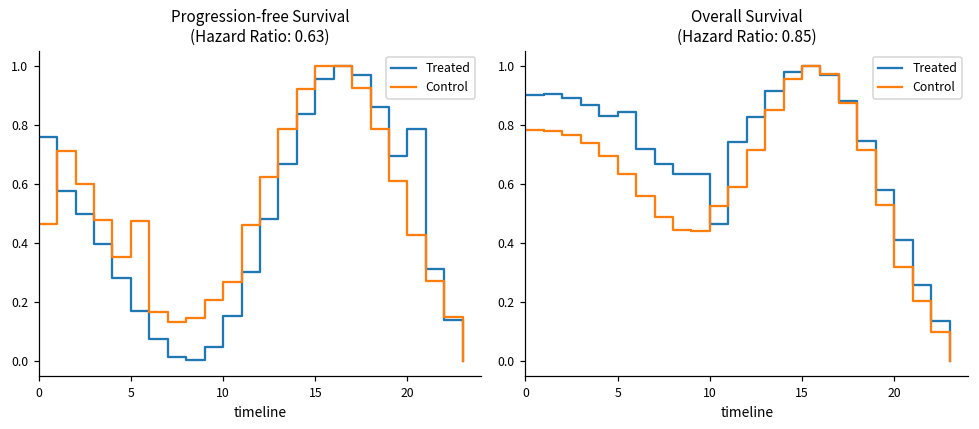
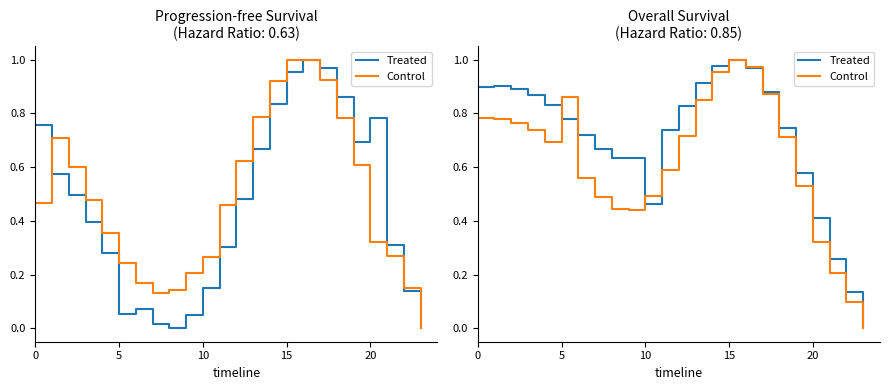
Progression-free Survival (Hazard Ratio: 0.63), Treated, 5: 0.17 -> 0.05
Progression-free Survival (Hazard Ratio: 0.63), Control, 5: 0.47 -> 0.24
Progression-free Survival (Hazard Ratio: 0.63), Control, 20: 0.43 -> 0.32
Overall Survival (Hazard Ratio: 0.85), Treated, 5: 0.84 -> 0.78
Overall Survival (Hazard Ratio: 0.85), Control, 5: 0.63 -> 0.86
Overall Survival (Hazard Ratio: 0.85), Control, 10: 0.53 -> 0.49
